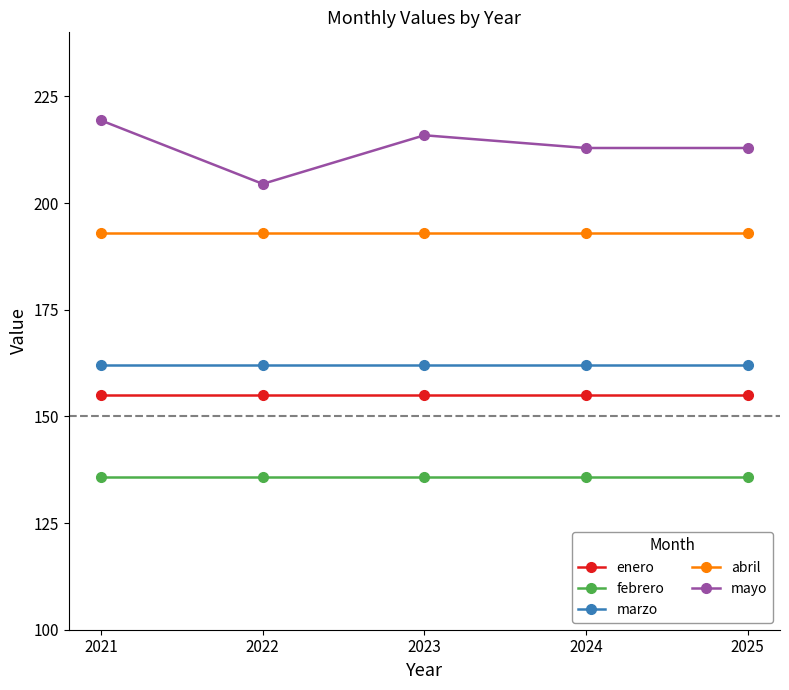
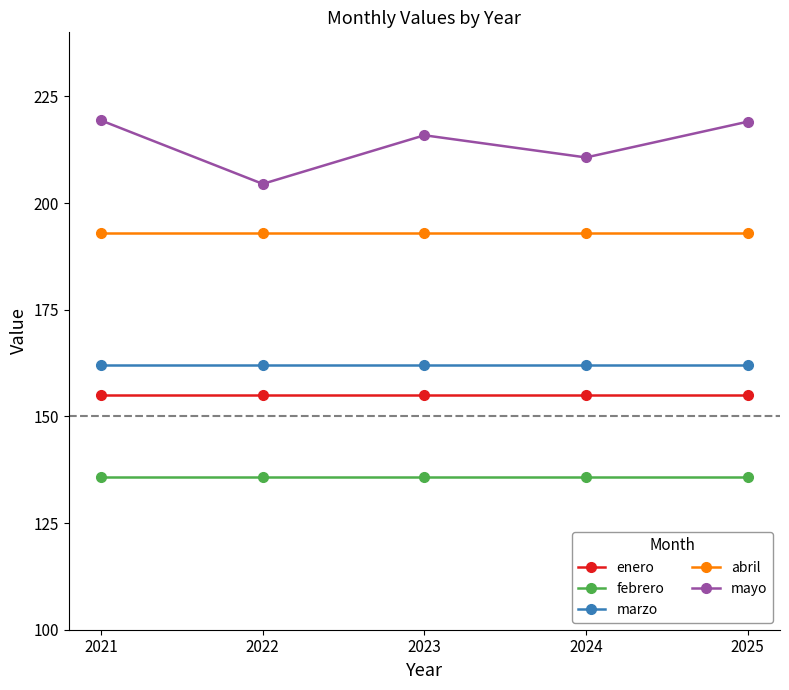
mayo, 2024: 213 -> 211
mayo, 2025: 213 -> 219
